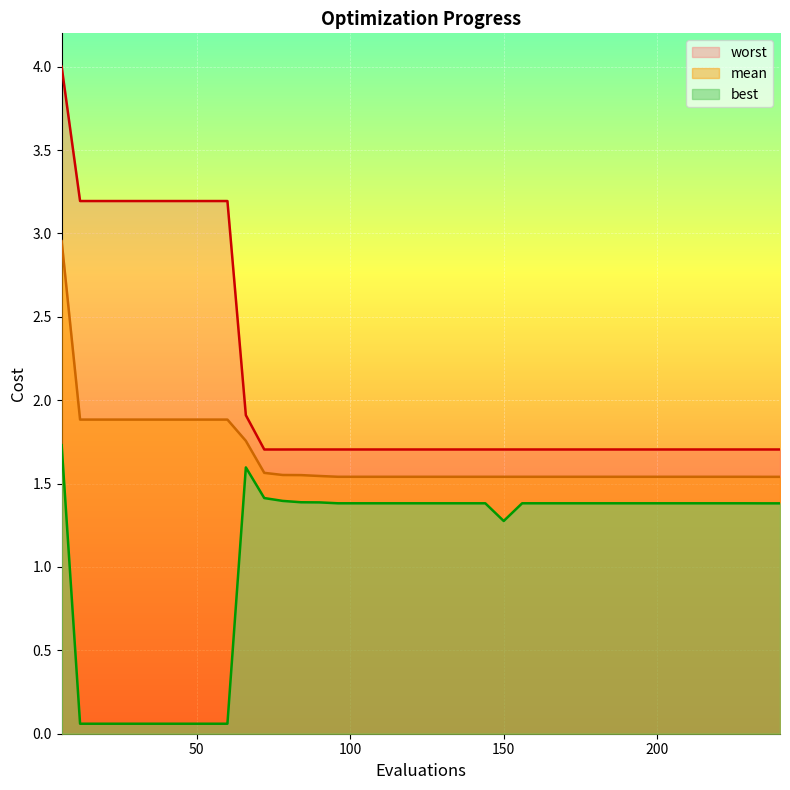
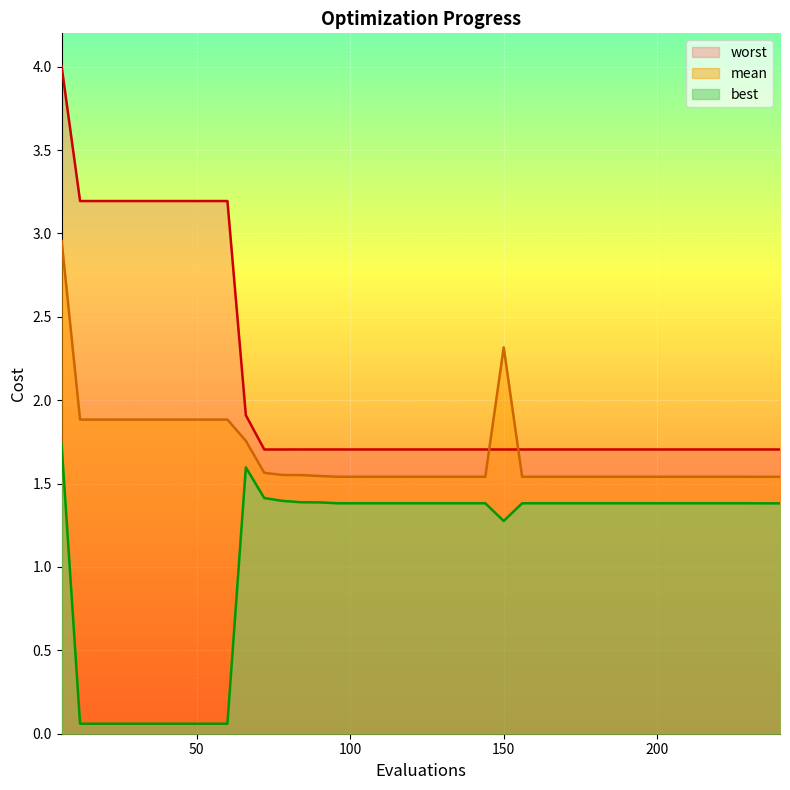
mean, 150: 1.54 -> 2.32
